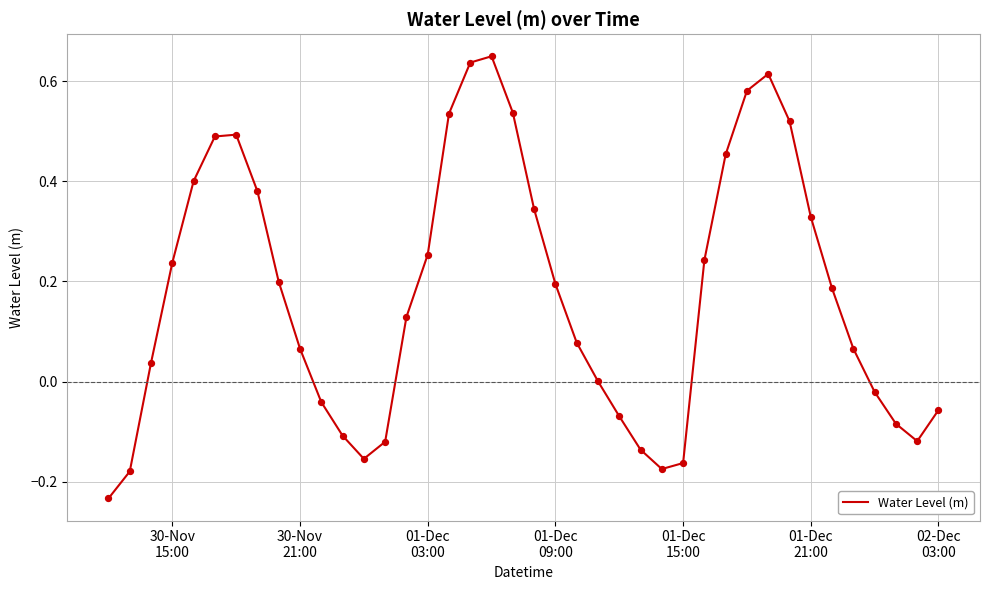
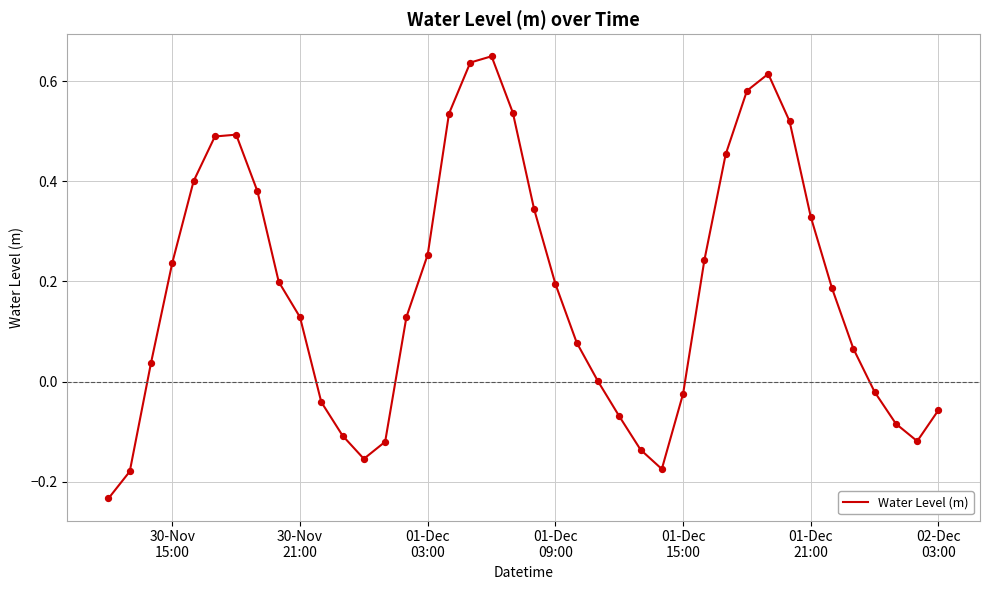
30-Nov 21:00: 0.07 -> 0.13
01-Dec 15:00: -0.16 -> -0.02
